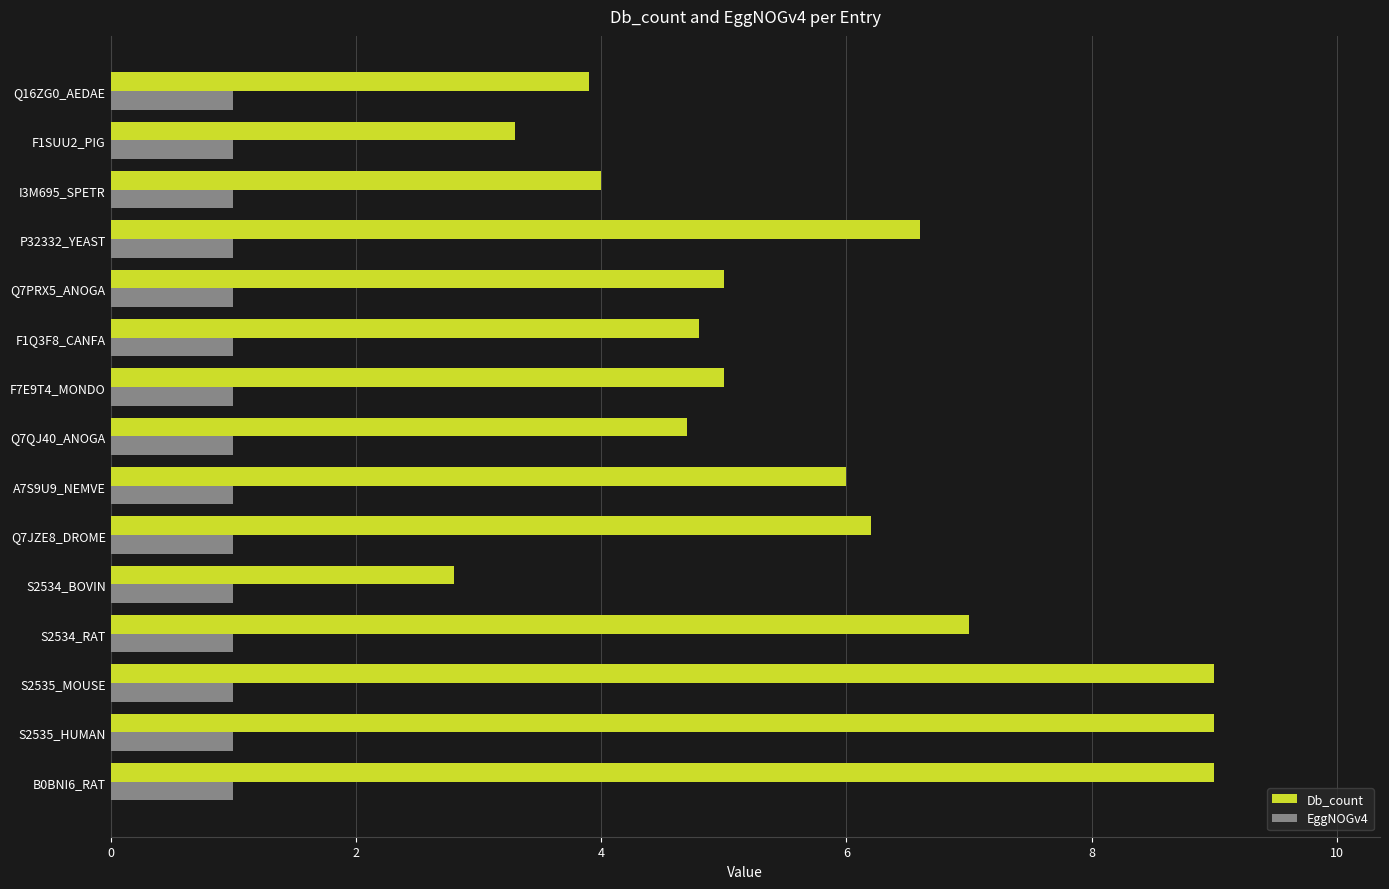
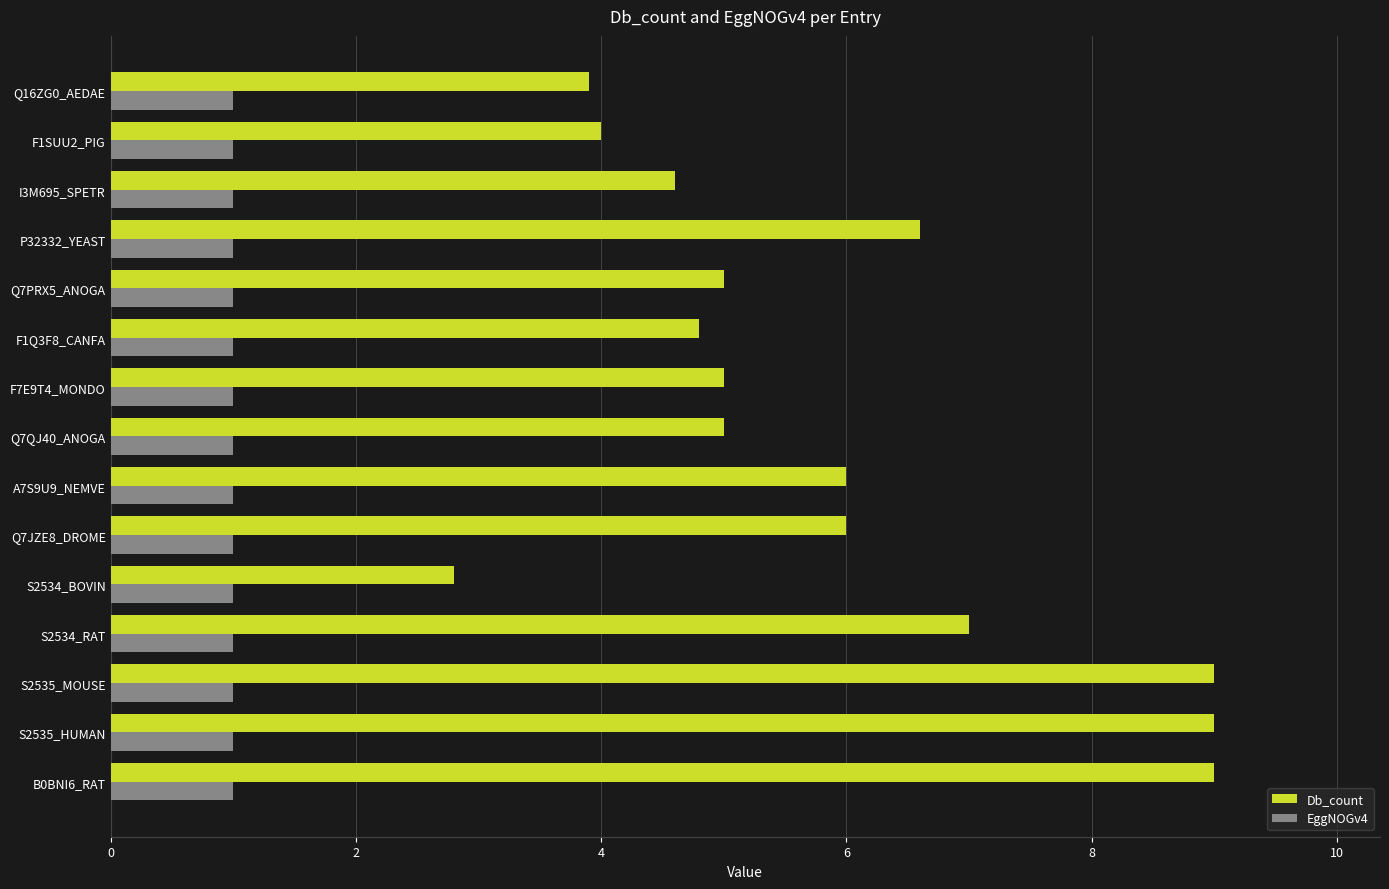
Db_count, F1SUU2_PIG: 3.3 -> 4.0
Db_count, I3M695_SPETR: 4.0 -> 4.6
Db_count, Q7QJ40_ANOGA: 4.7 -> 5.0
Db_count, Q7JZE8_DROME: 6.2 -> 6.0
